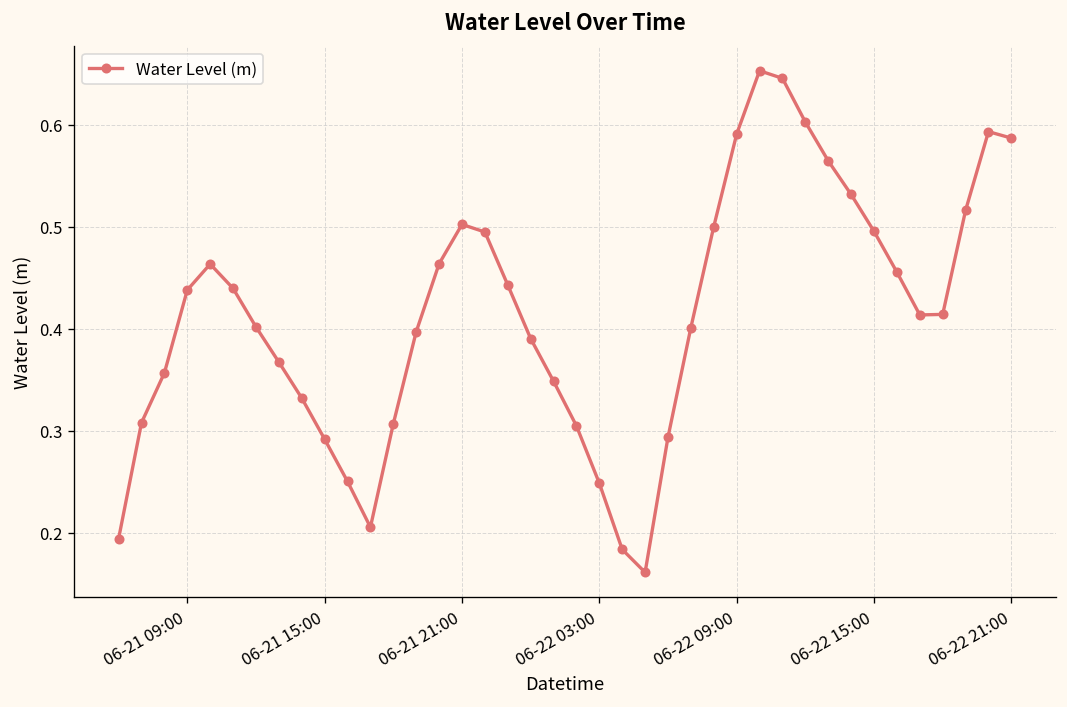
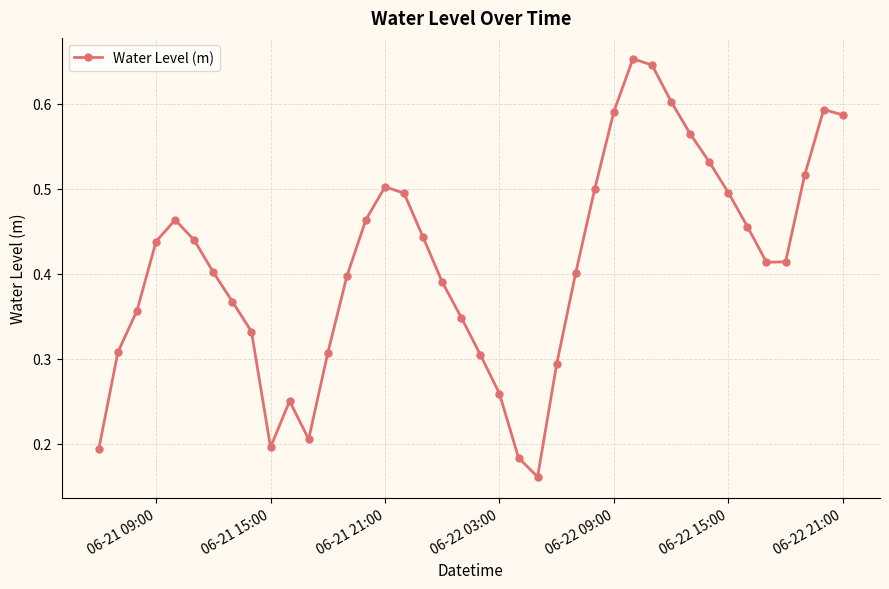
06-21 15:00: 0.29 -> 0.20
06-22 03:00: 0.25 -> 0.26
